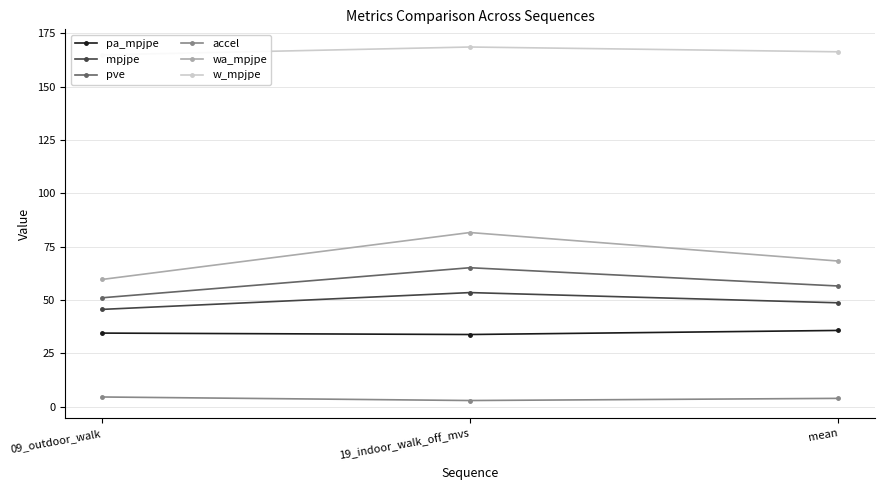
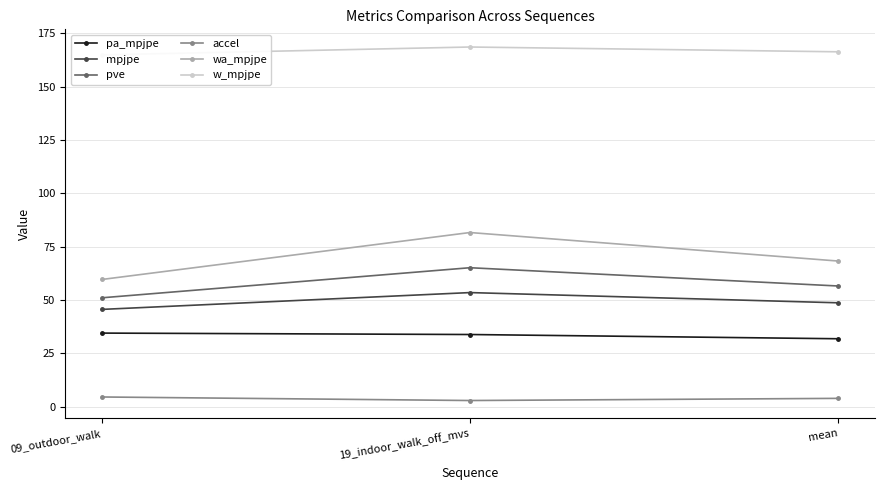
pa_mpjpe, mean: 36 -> 32
